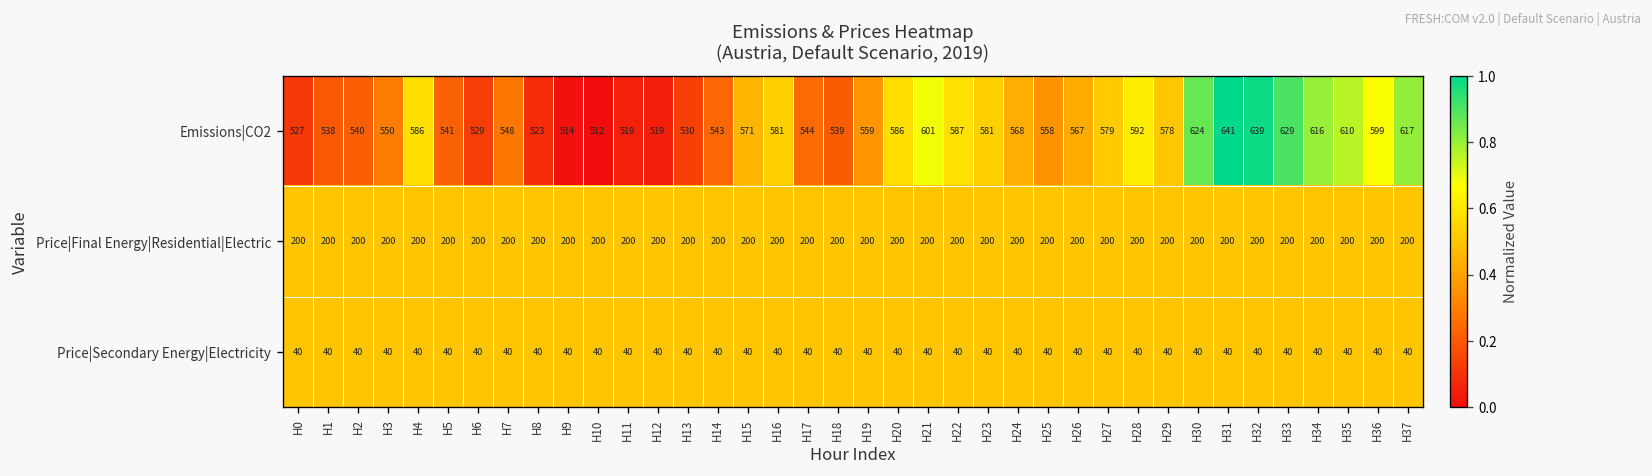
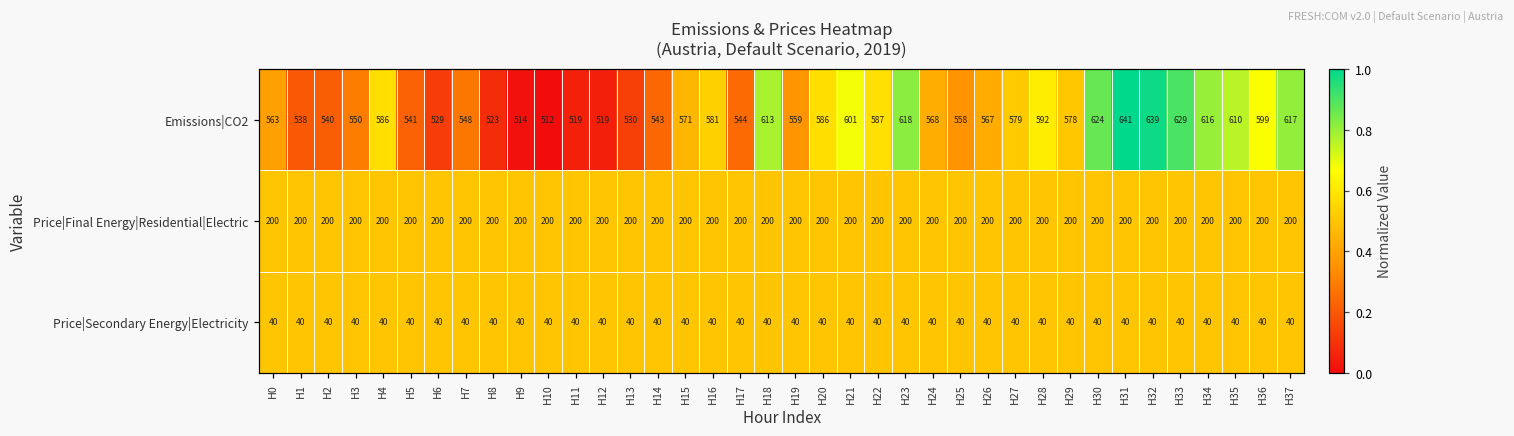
Emissions|CO2, H0: 527 -> 563
Emissions|CO2, H18: 539 -> 613
Emissions|CO2, H23: 581 -> 618
